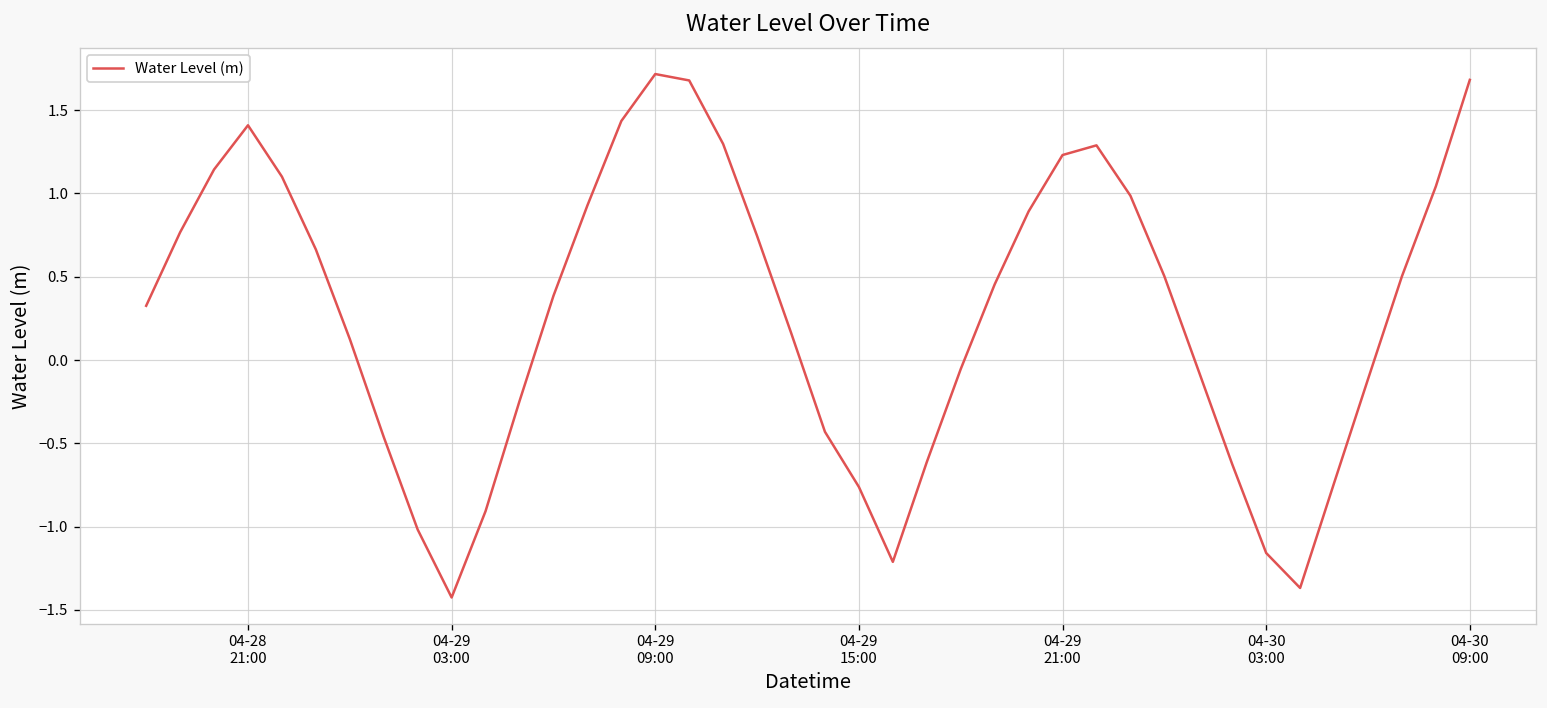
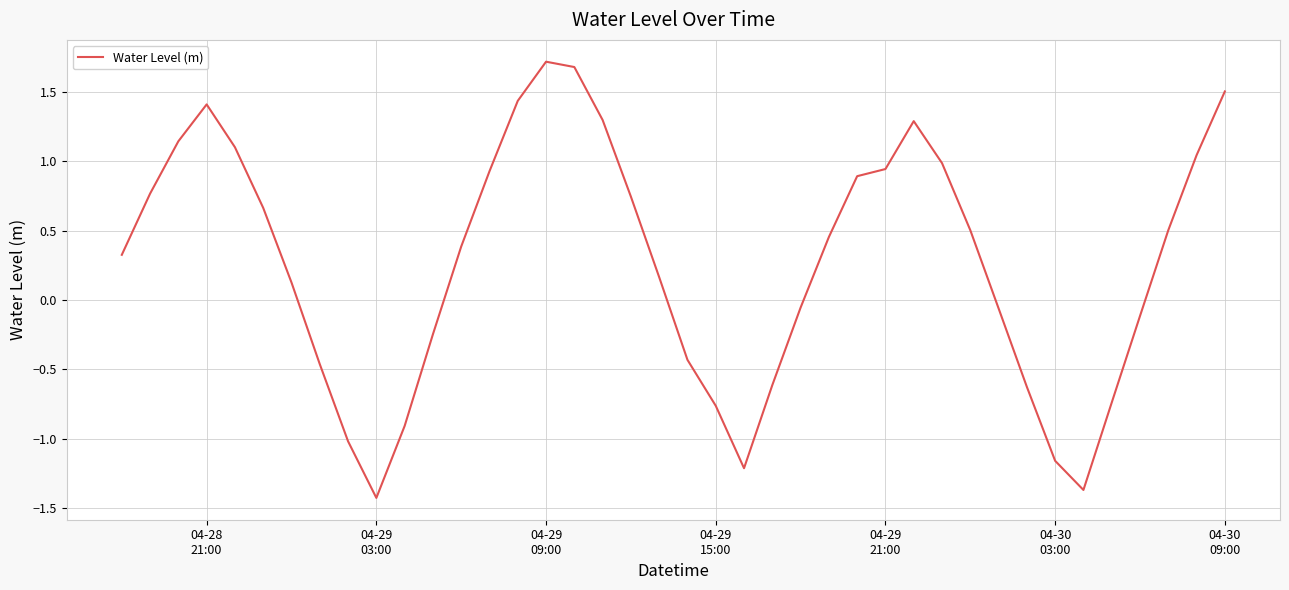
04-29 21:00: 1.23 -> 0.94
04-30 09:00: 1.68 -> 1.50
